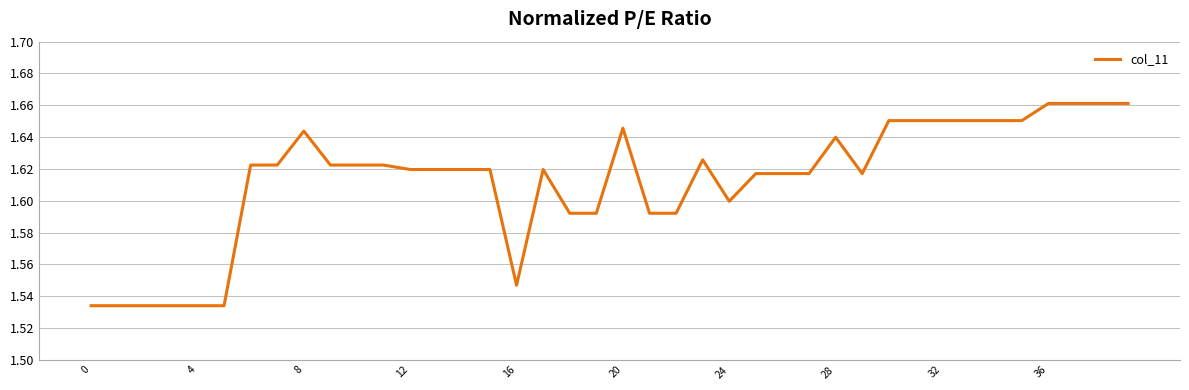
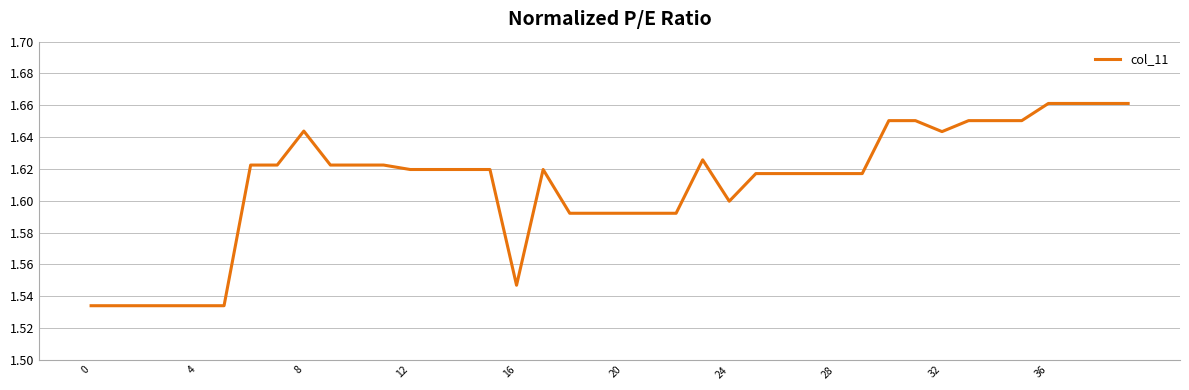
20: 1.646 -> 1.592
28: 1.640 -> 1.617
32: 1.650 -> 1.643
